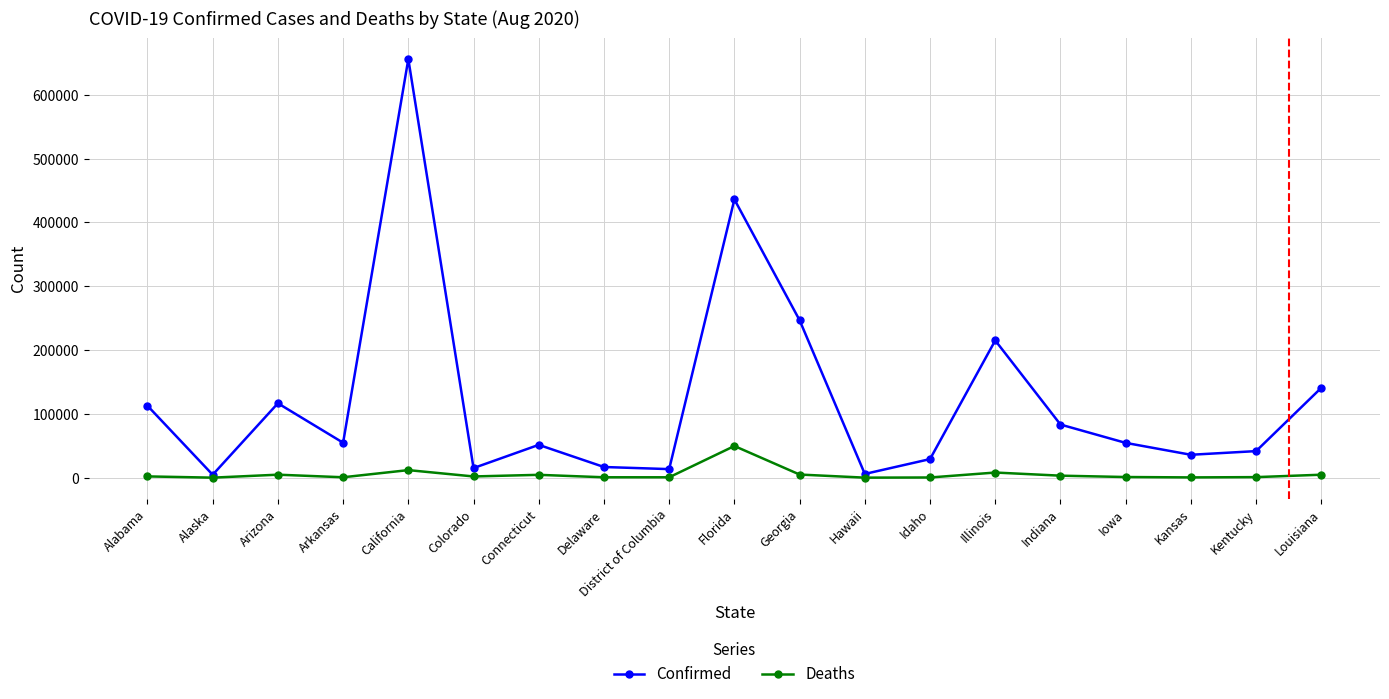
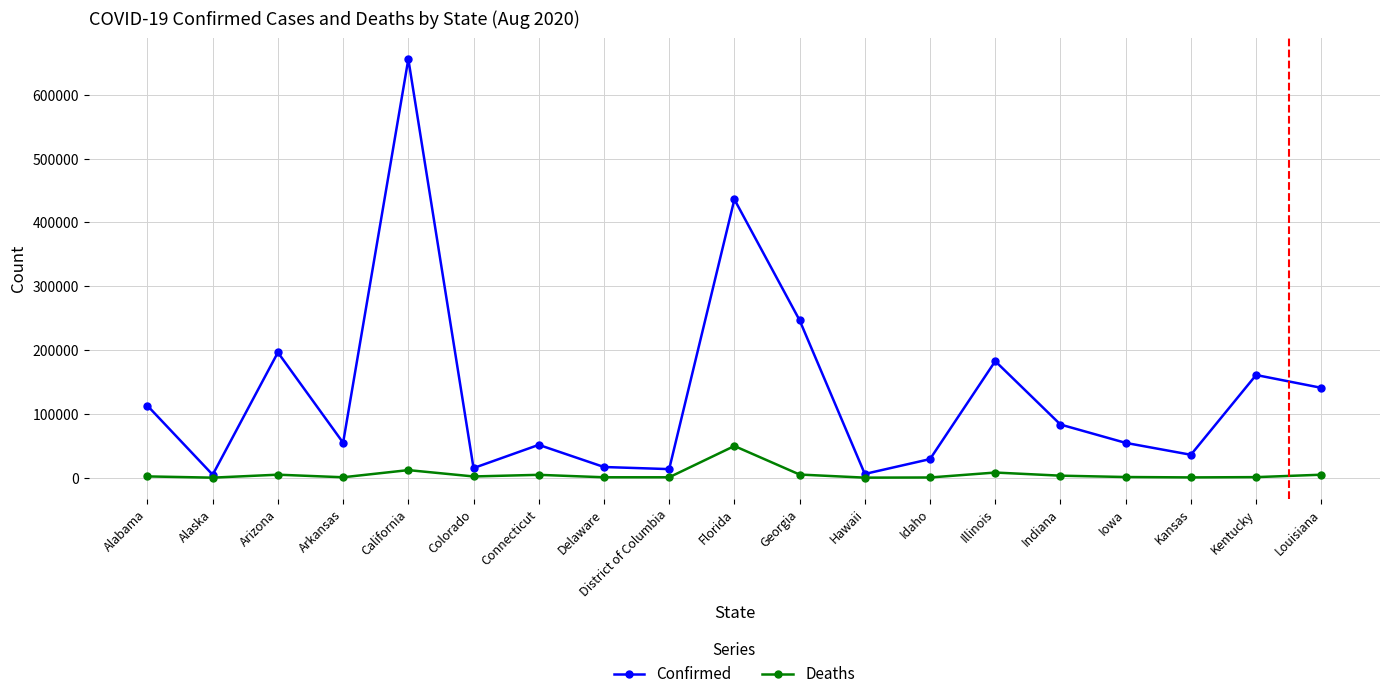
Confirmed, Arizona: 120000 -> 200000
Confirmed, Illinois: 220000 -> 180000
Confirmed, Kentucky: 40000 -> 160000
